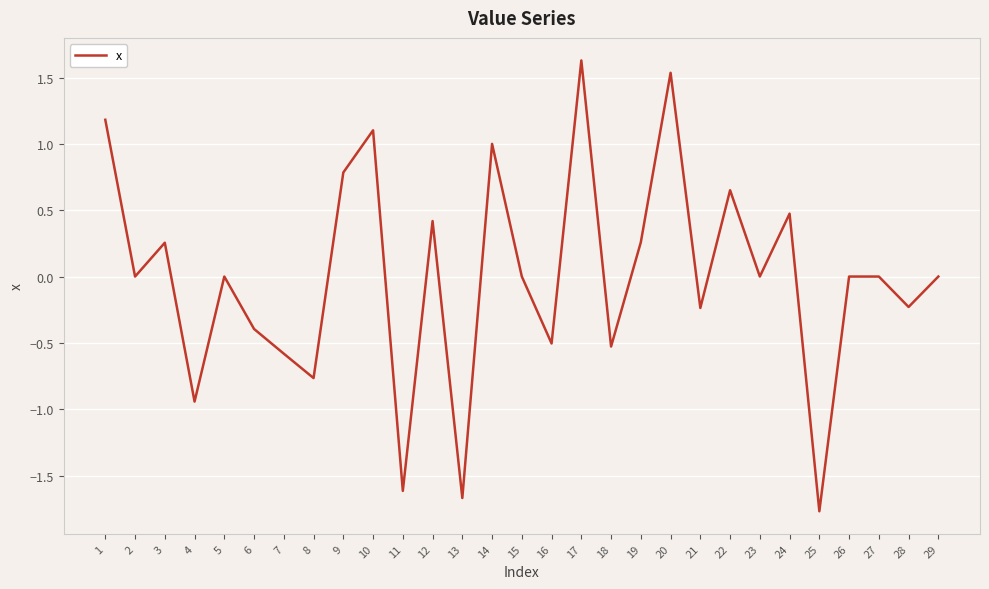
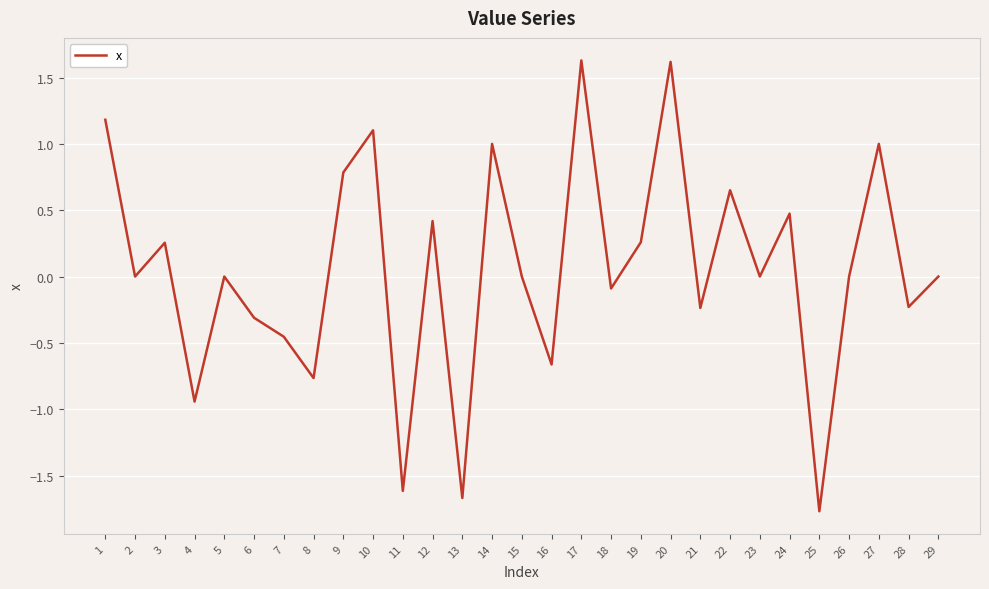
6: -0.40 -> -0.31
7: -0.58 -> -0.45
16: -0.50 -> -0.66
18: -0.53 -> -0.09
20: 1.54 -> 1.62
27: 0 -> 1
